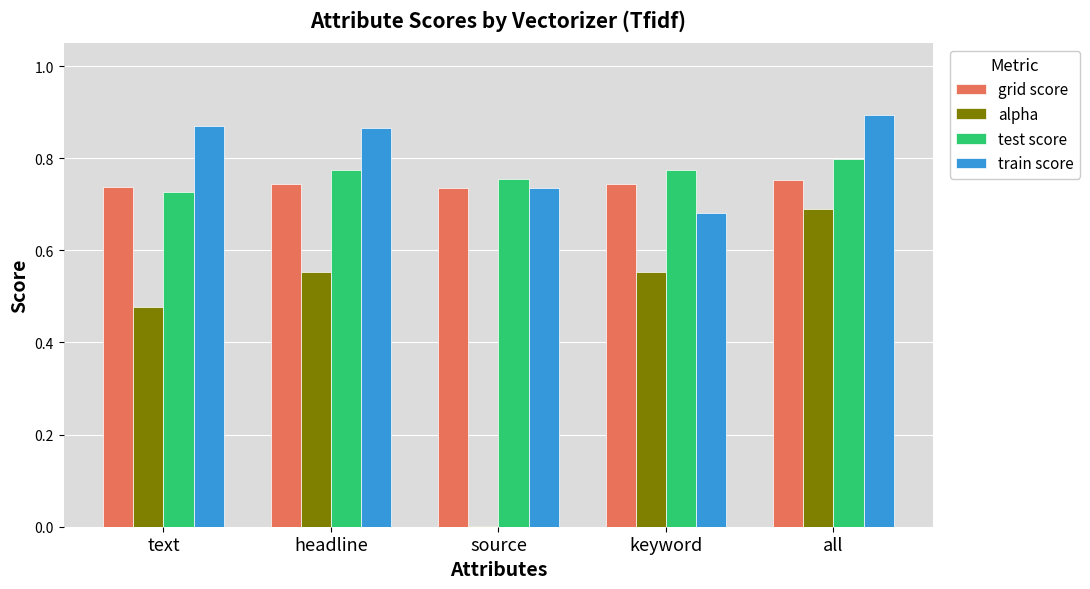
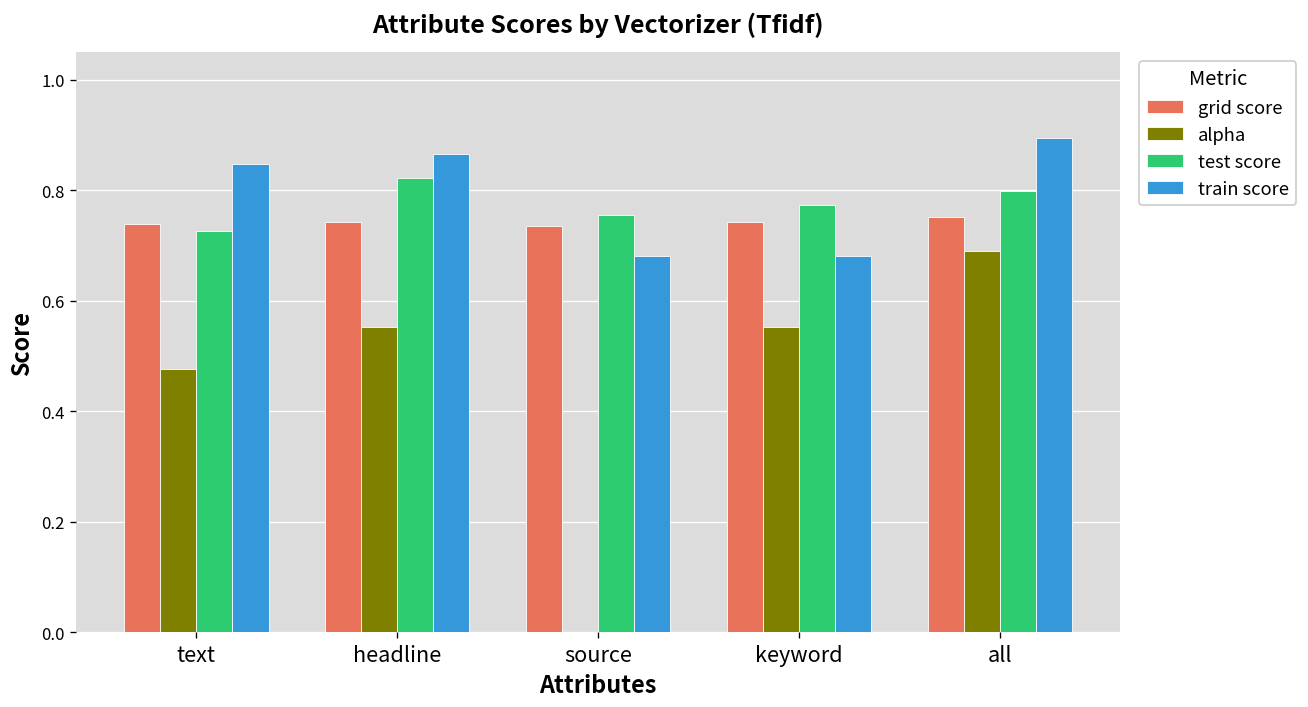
train score, text: 0.87 -> 0.85
test score, headline: 0.77 -> 0.82
train score, source: 0.74 -> 0.68
